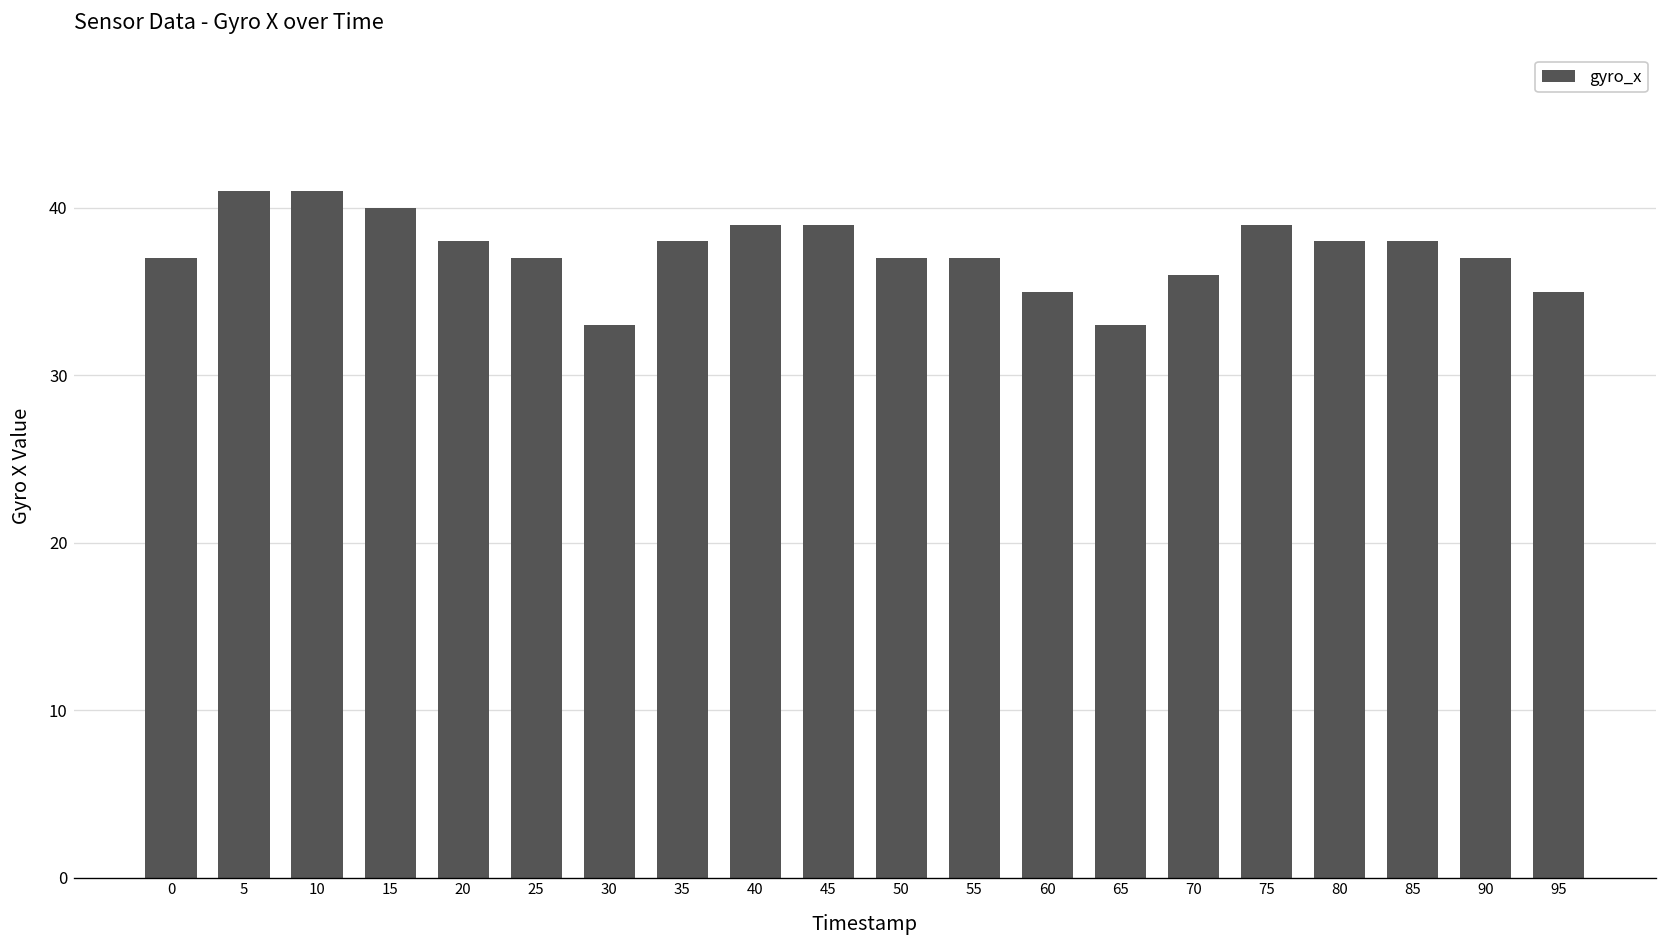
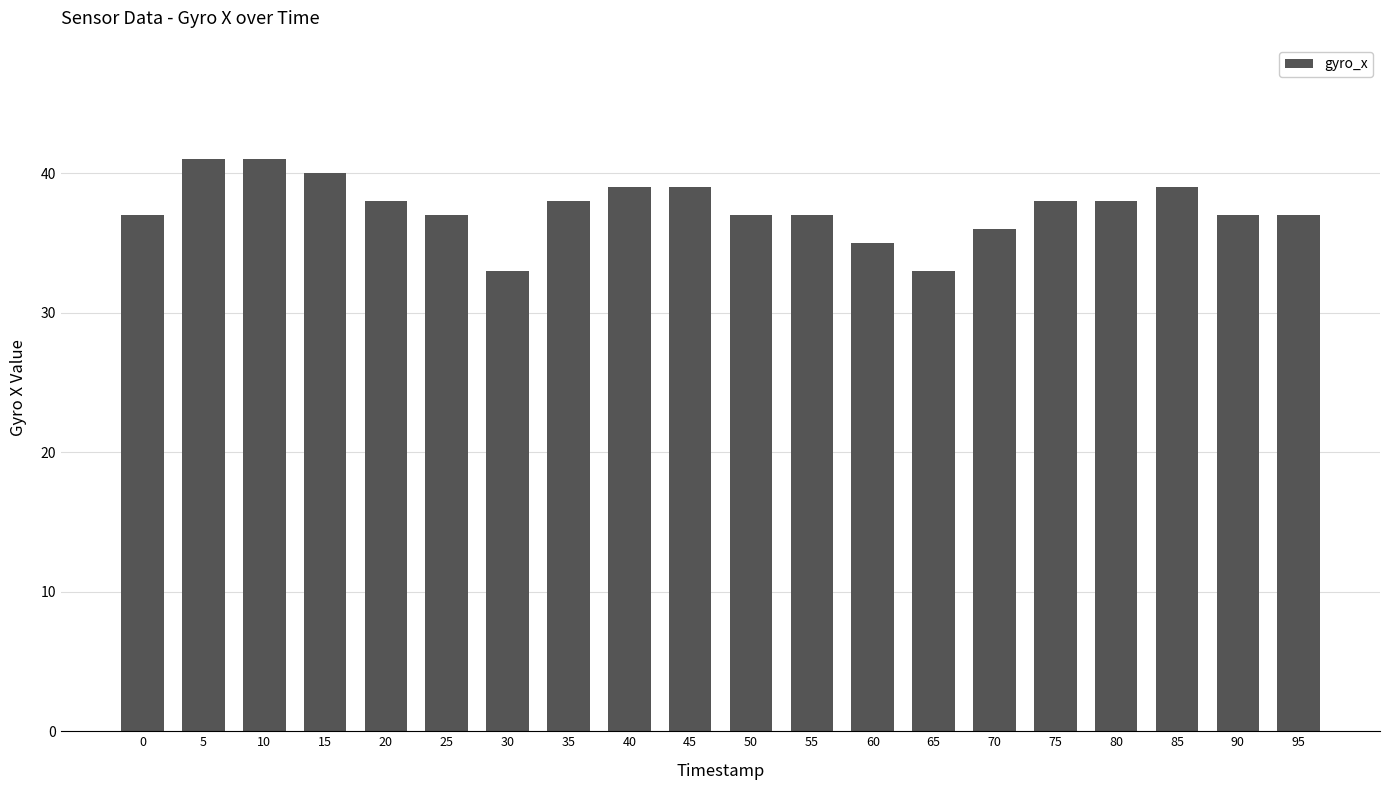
75: 39 -> 38
85: 38 -> 39
95: 35 -> 37
